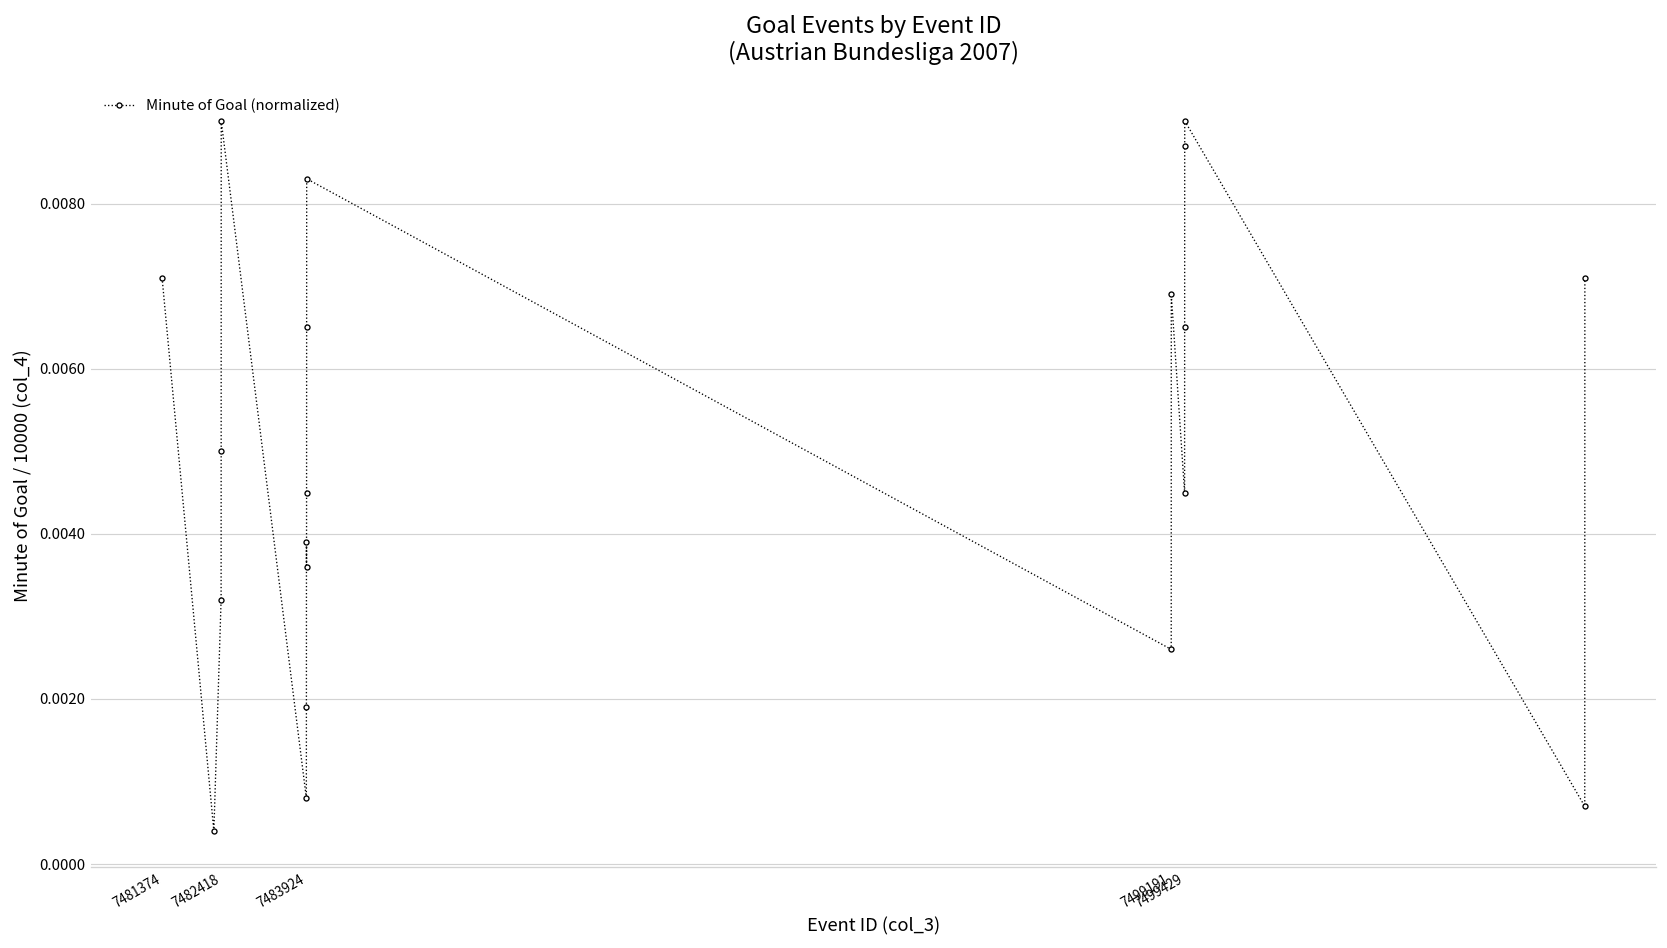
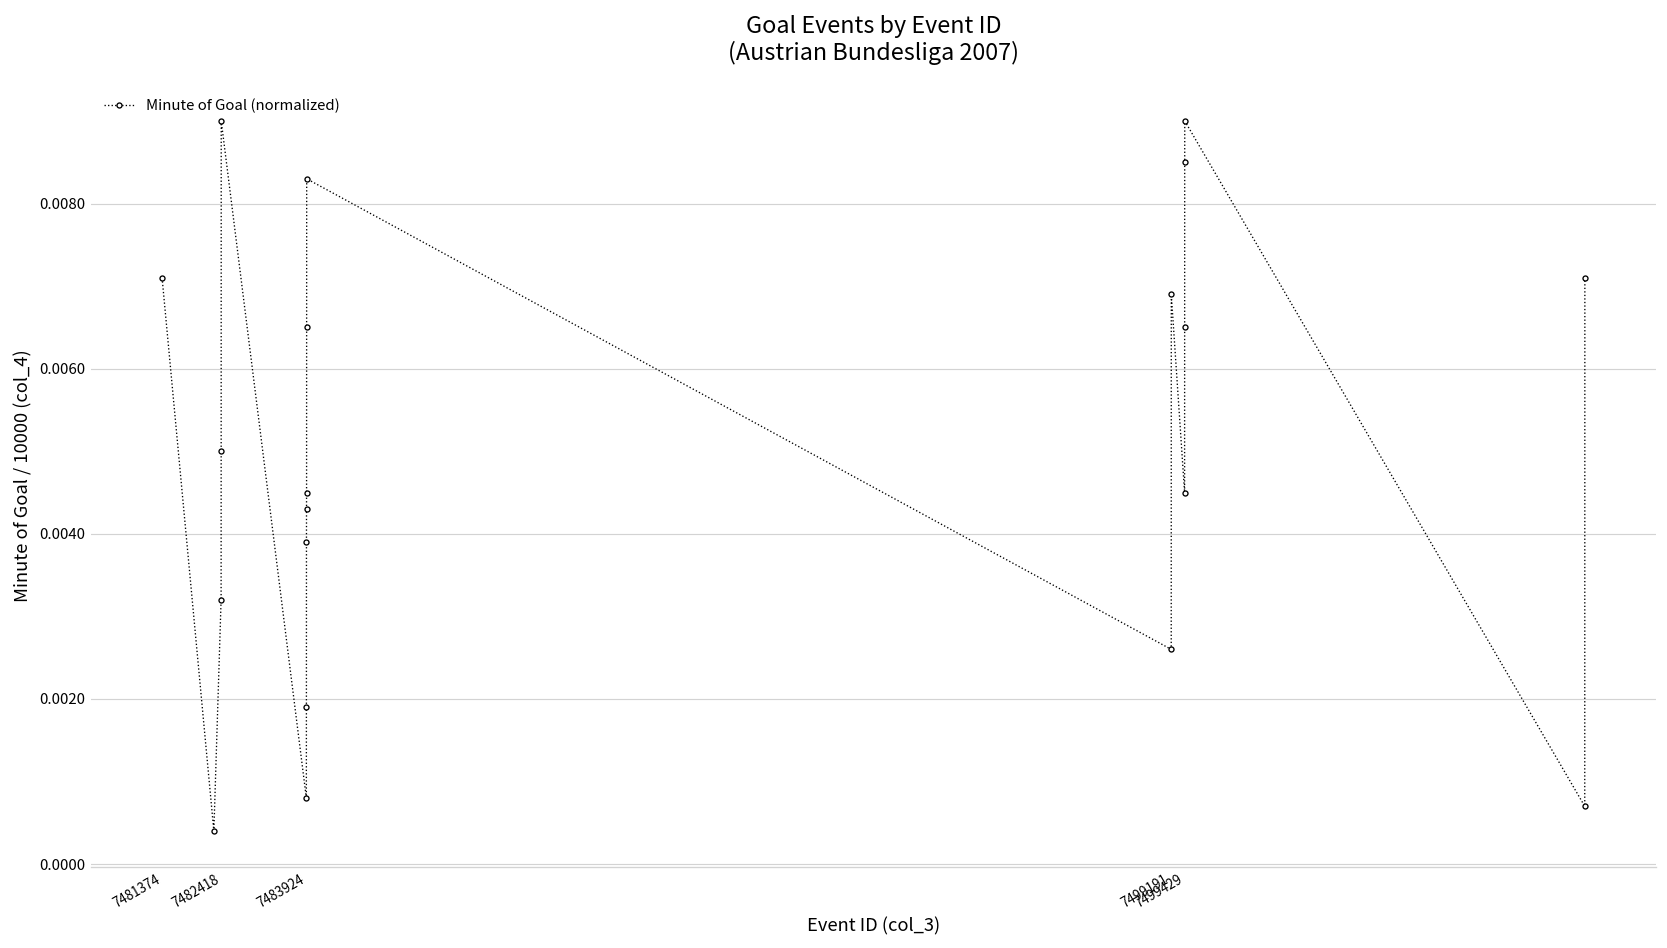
7483924: 0.0036 -> 0.0043
7499429: 0.0087 -> 0.0085
